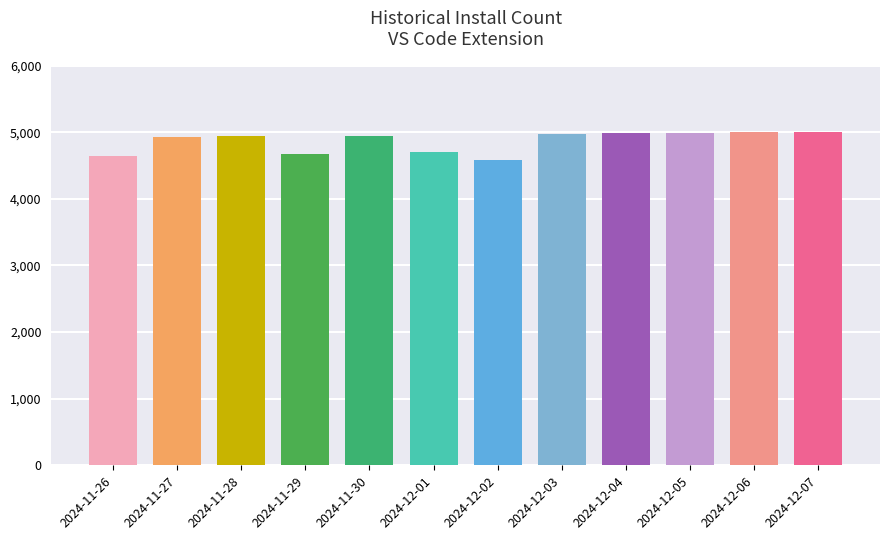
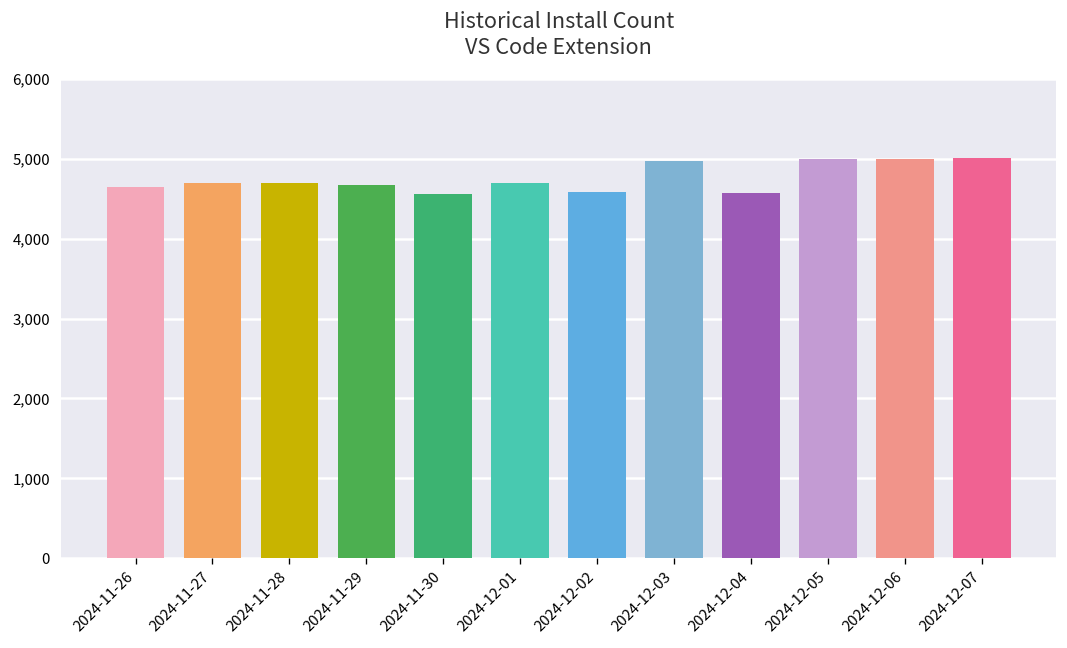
2024-11-27: 4,900 -> 4,700
2024-11-28: 4,900 -> 4,700
2024-11-30: 4,900 -> 4,600
2024-12-04: 5,000 -> 4,600
